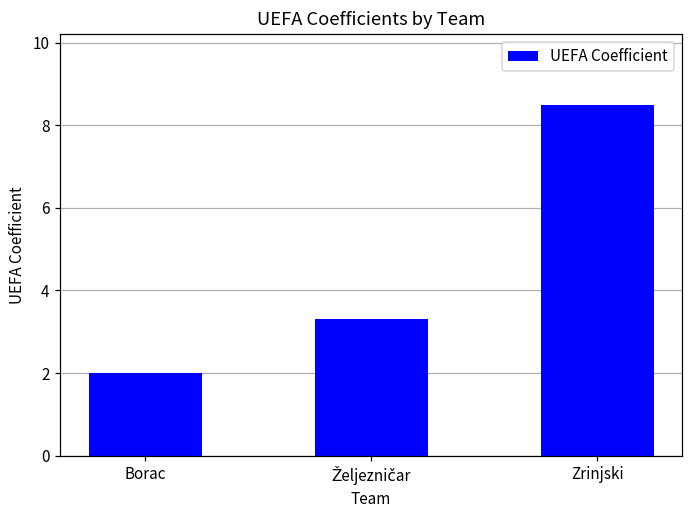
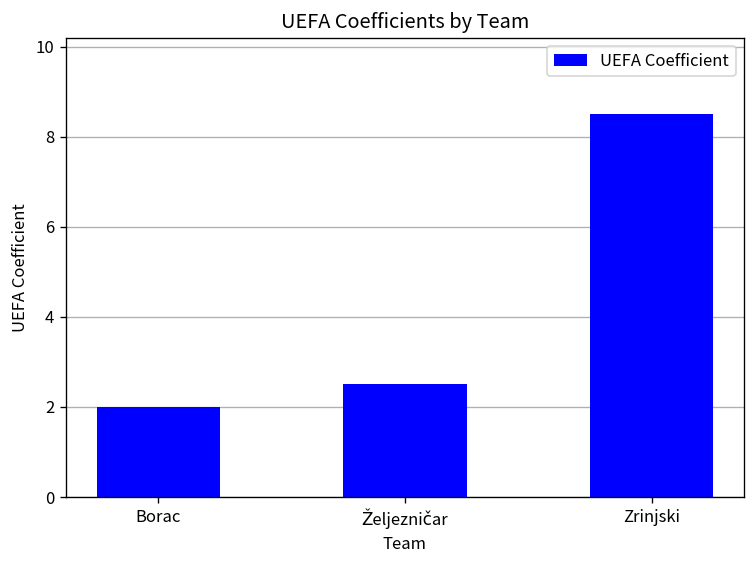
Željezničar: 3.3 -> 2.5
